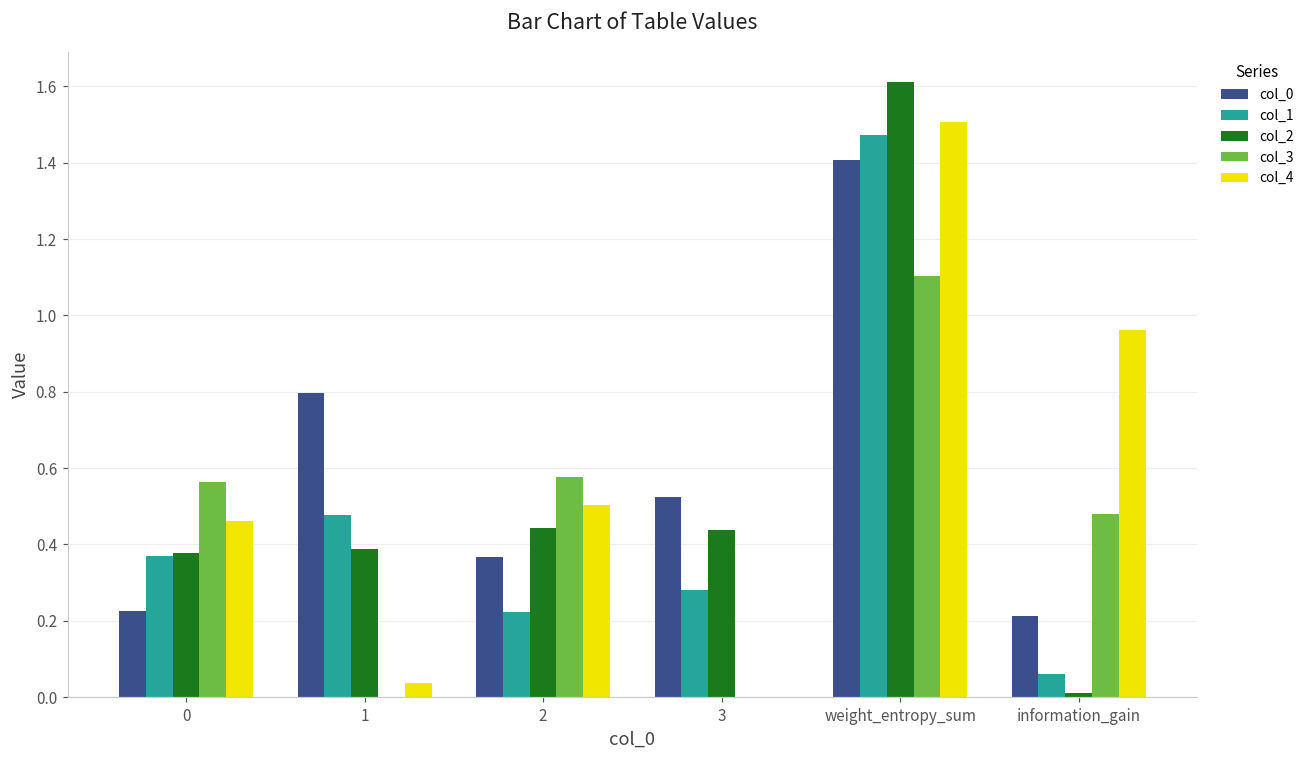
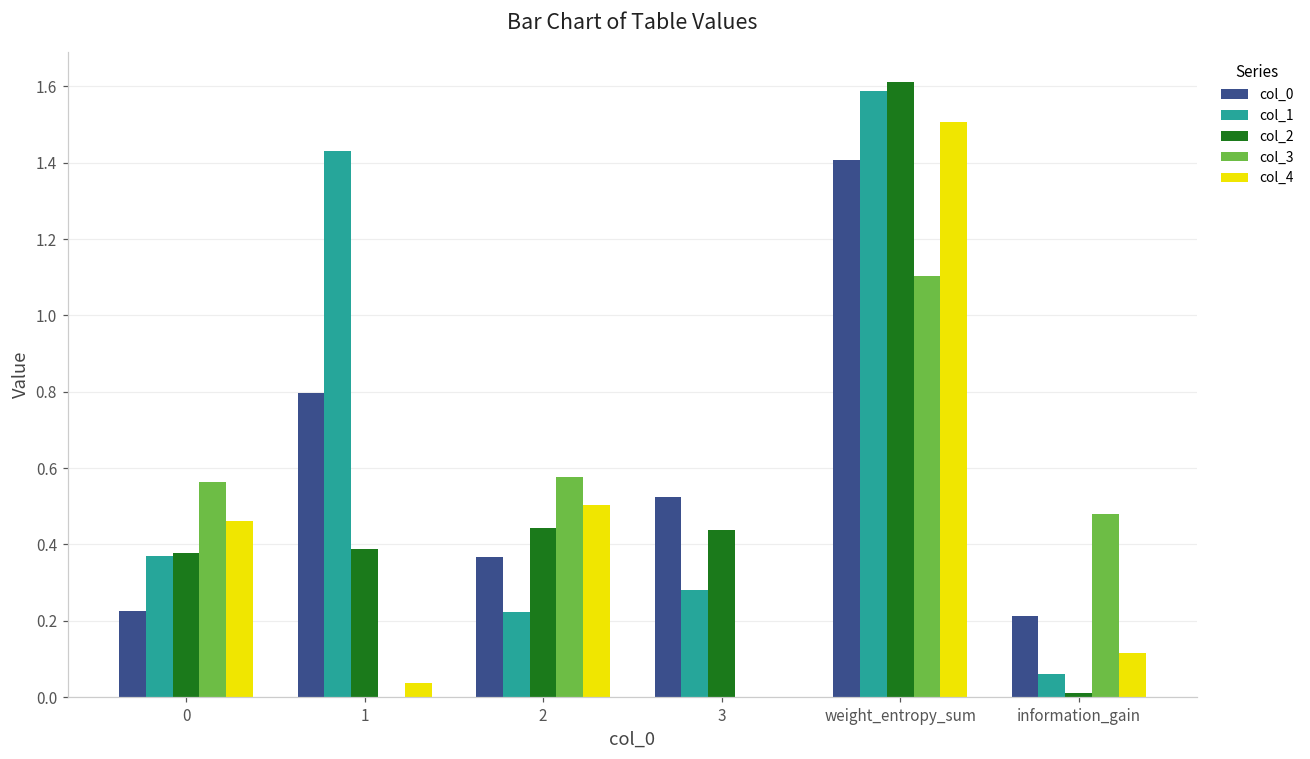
col_1, 1: 0.48 -> 1.43
col_1, weight_entropy_sum: 1.47 -> 1.59
col_4, information_gain: 0.96 -> 0.11
